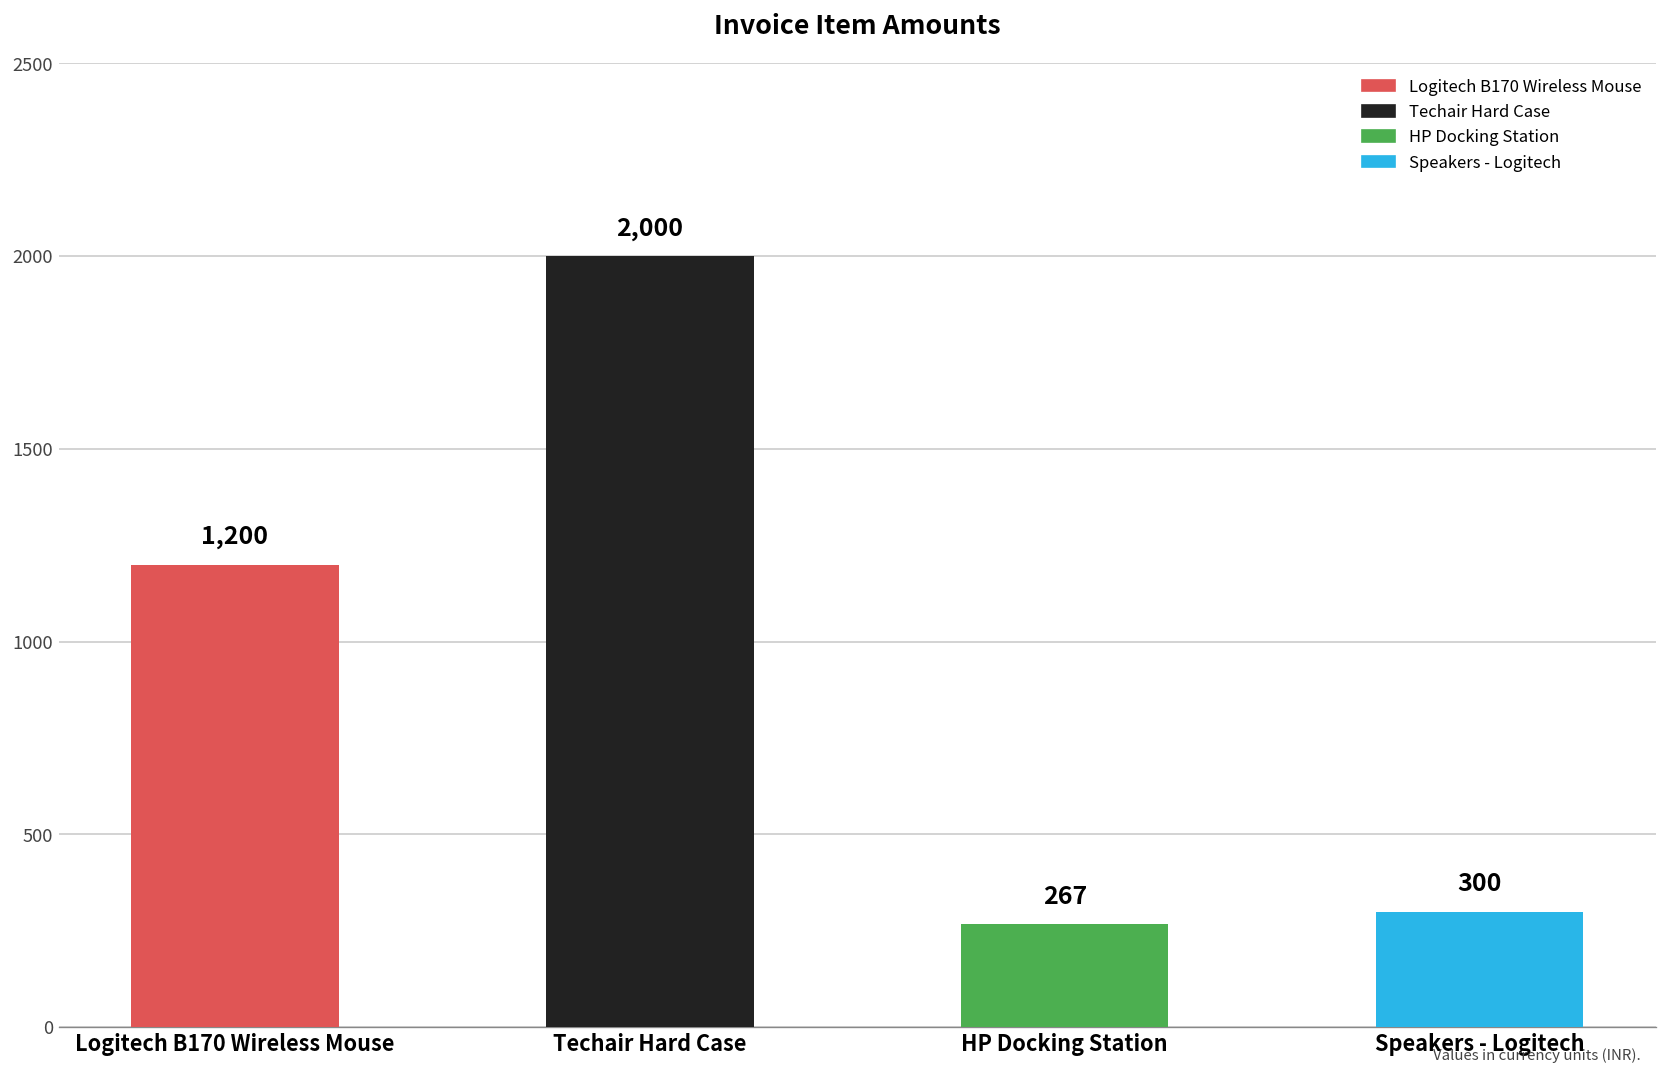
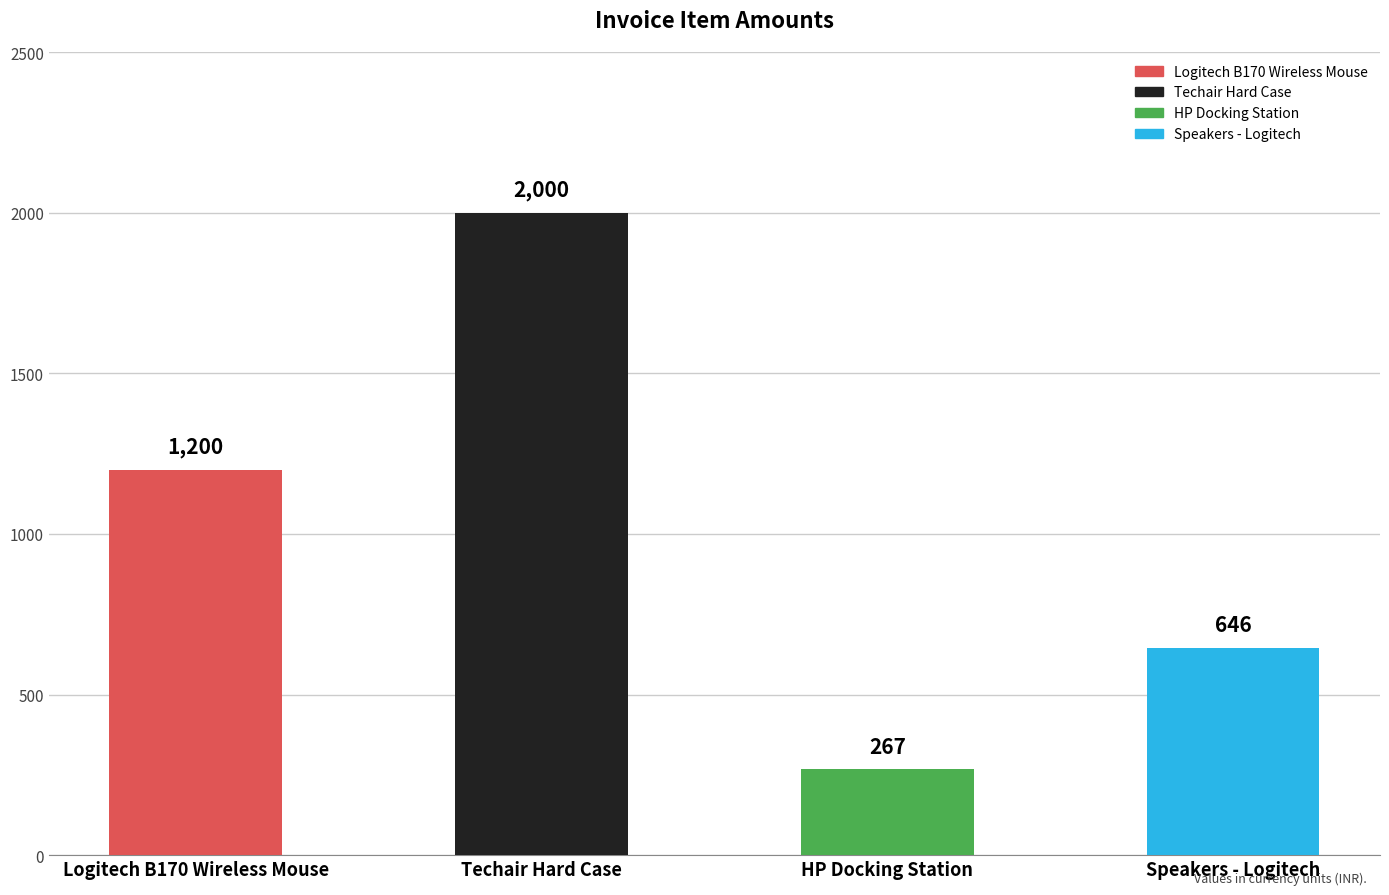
Speakers - Logitech: 300 -> 646
